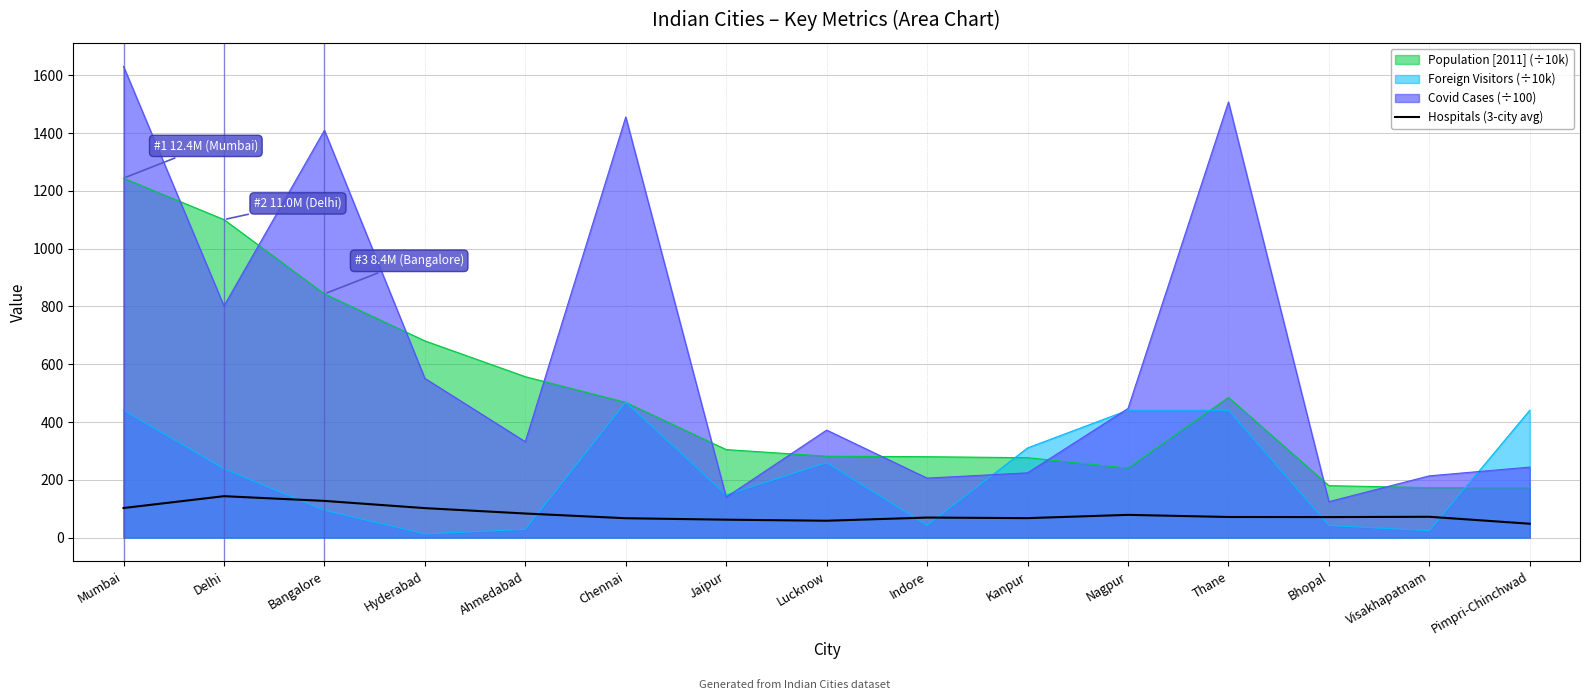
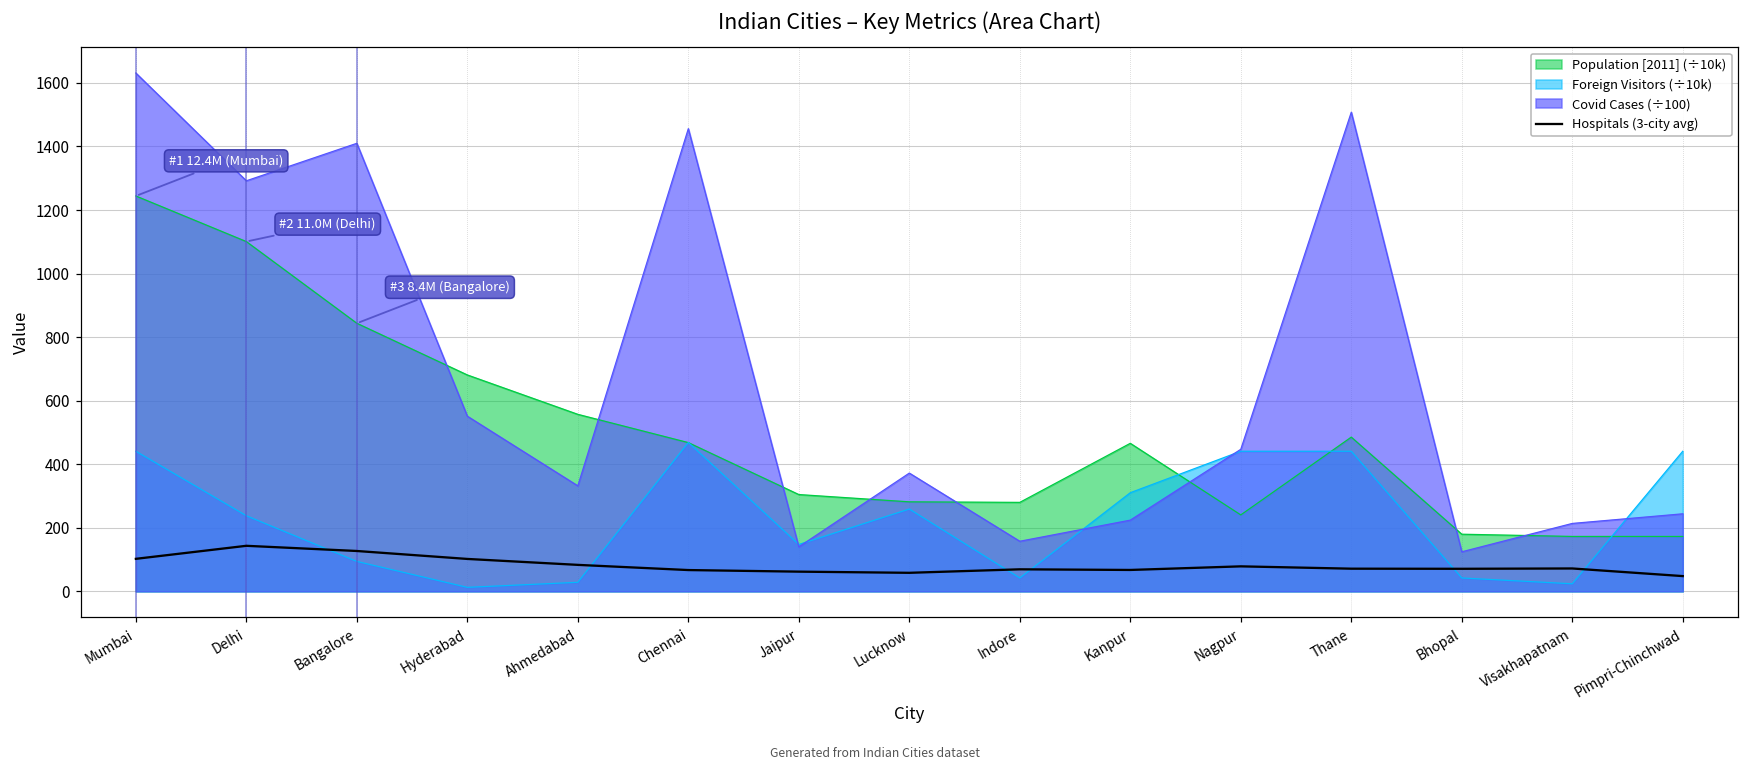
Covid Cases (÷100), Delhi: 800 -> 1290
Covid Cases (÷100), Indore: 210 -> 160
Population [2011] (÷10k), Kanpur: 280 -> 470
